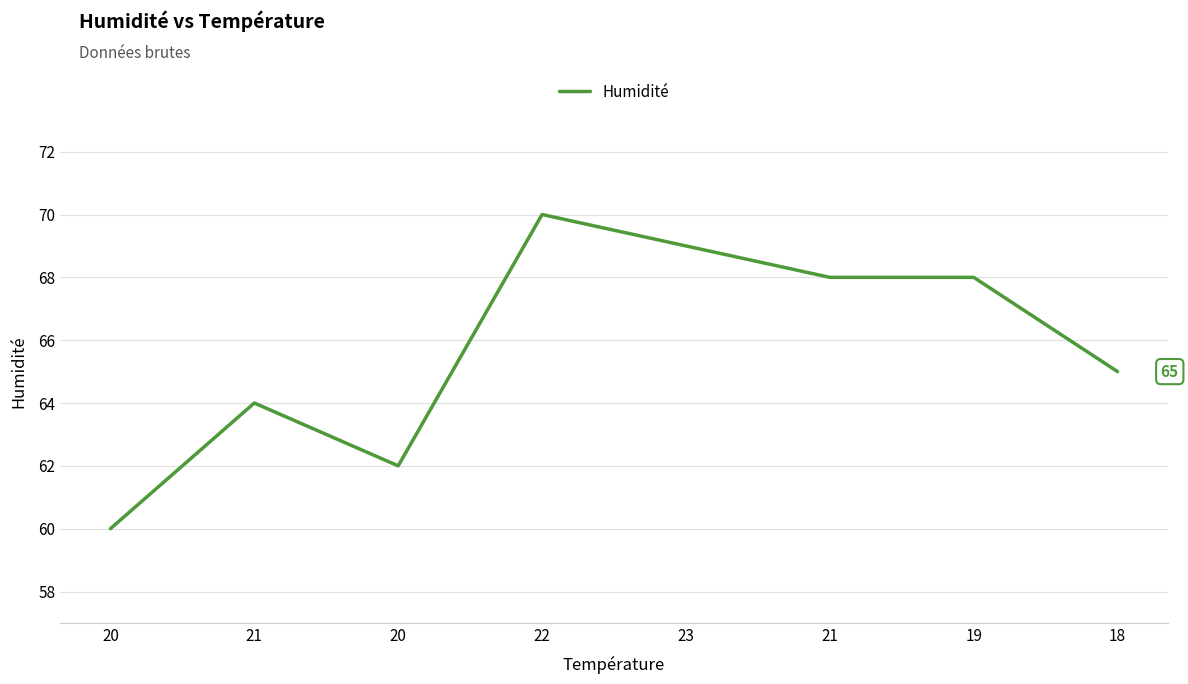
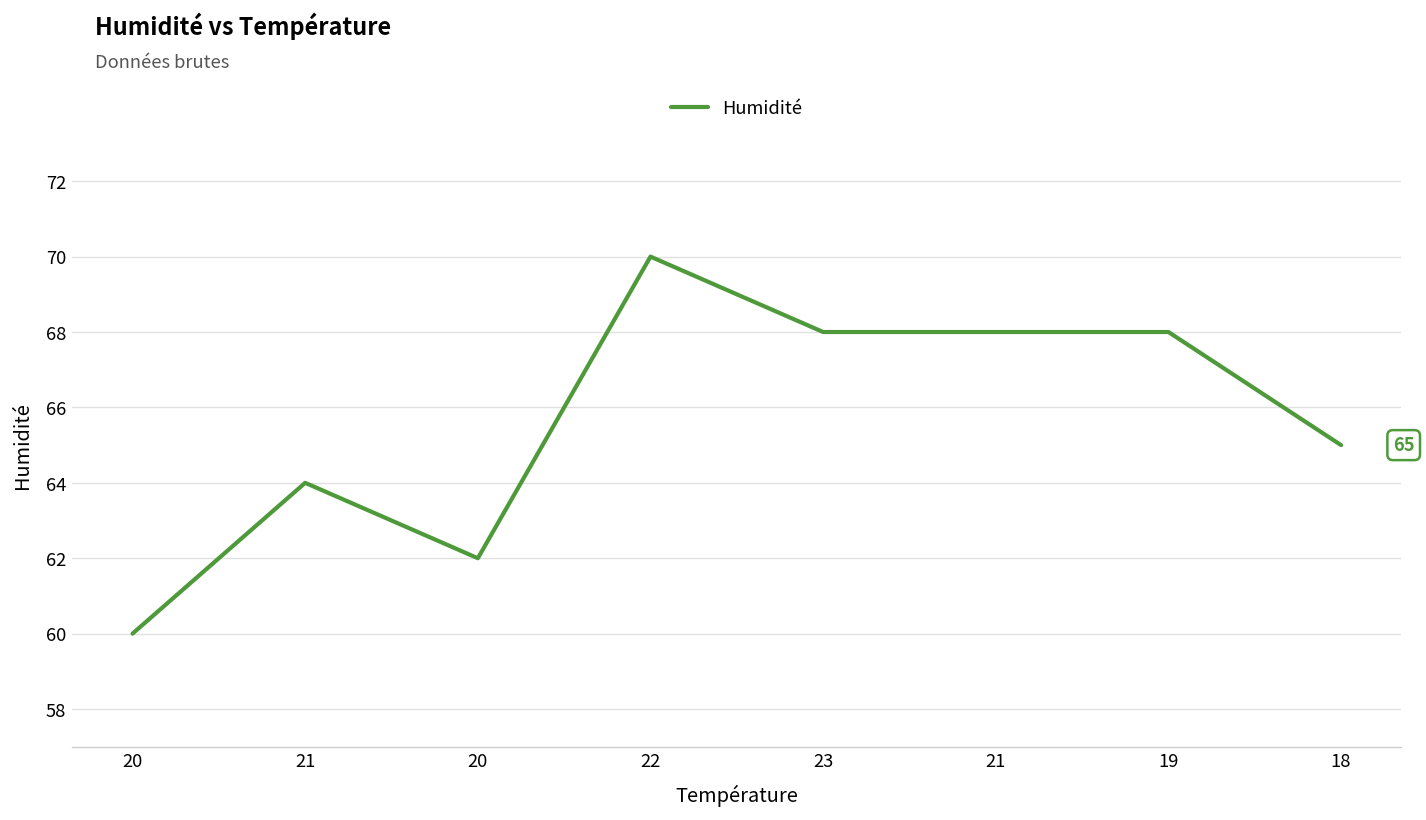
23: 69 -> 68
